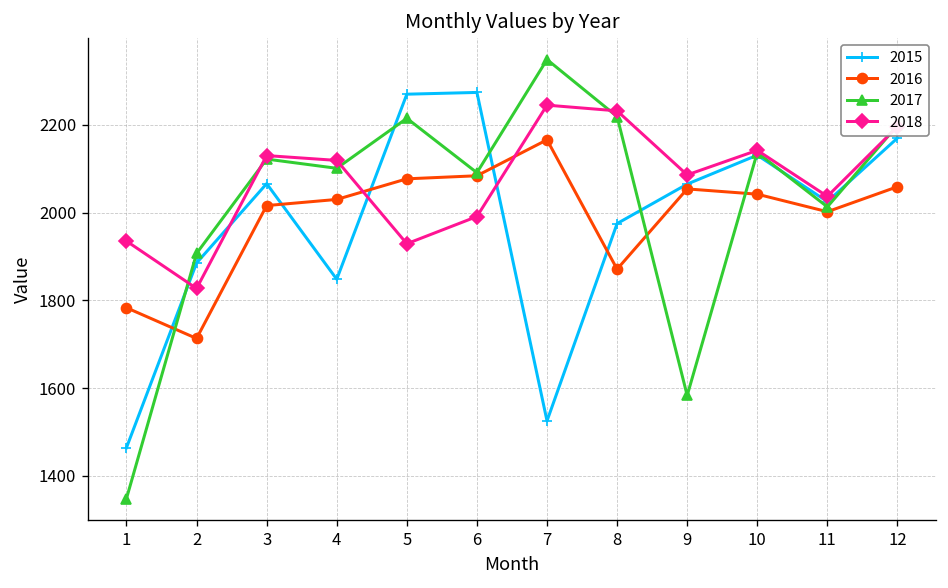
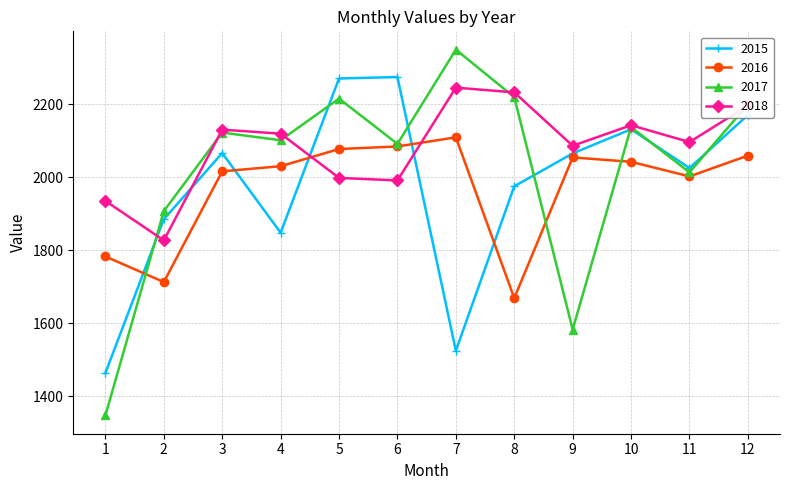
2018, 5: 1930 -> 2000
2016, 7: 2170 -> 2110
2016, 8: 1870 -> 1670
2018, 11: 2040 -> 2100
